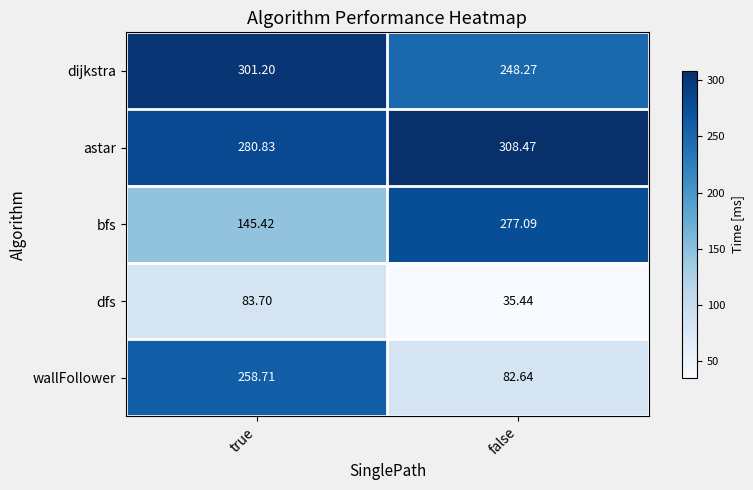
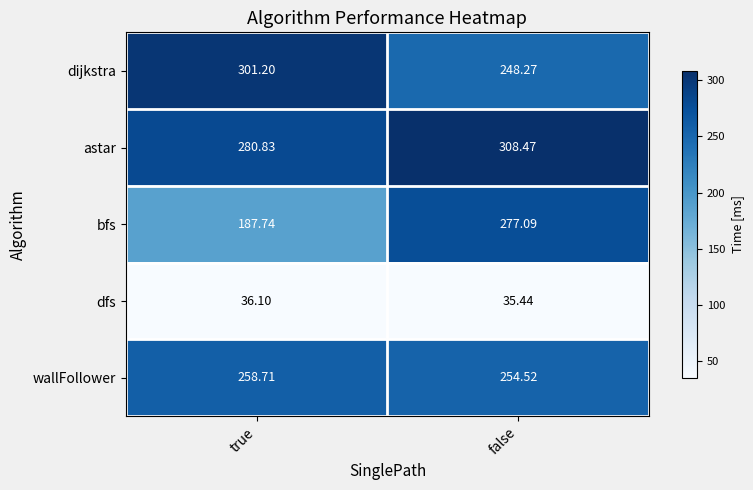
bfs, true: 145.42 -> 187.74
dfs, true: 83.70 -> 36.10
wallFollower, false: 82.64 -> 254.52
